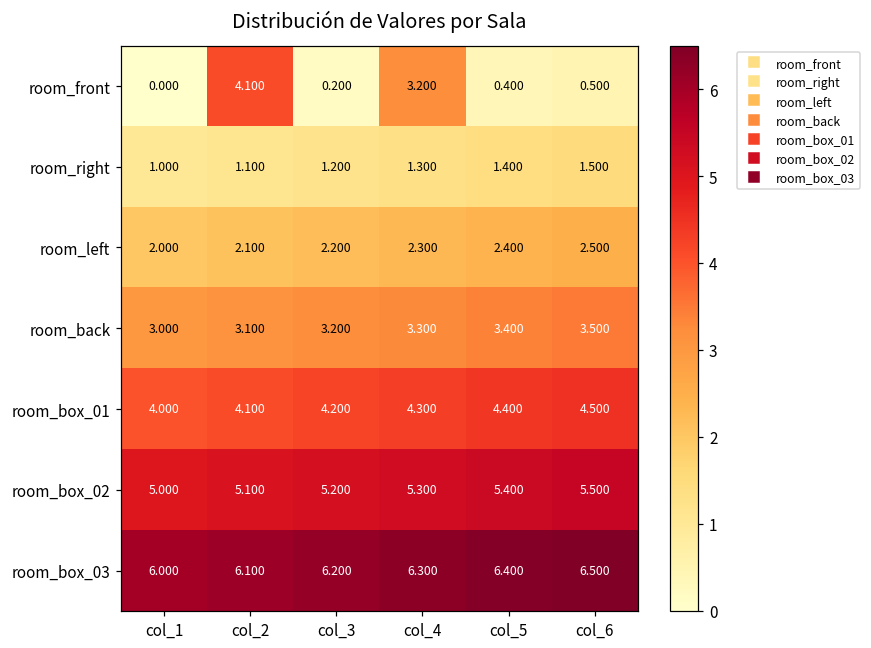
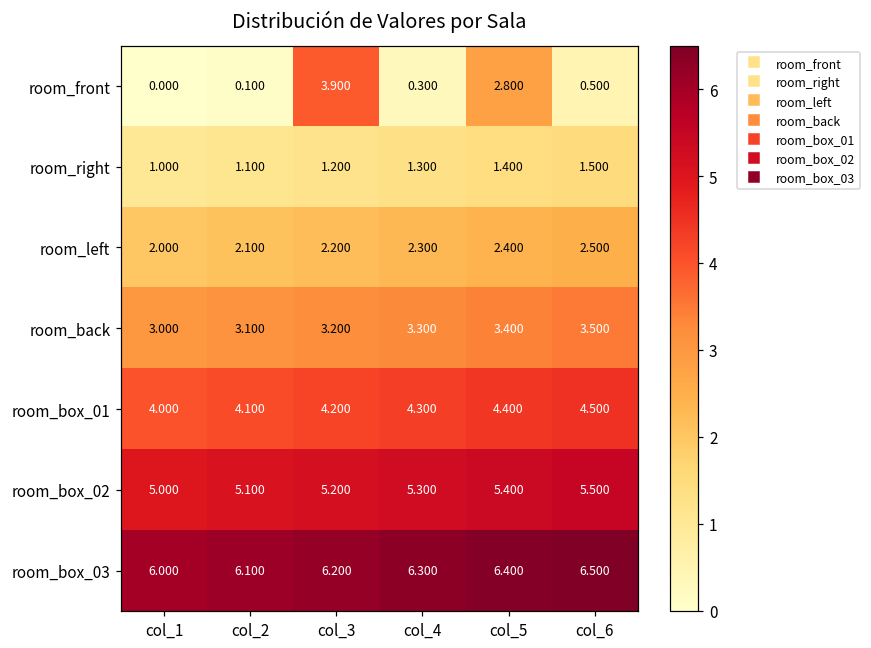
room_front, col_2: 4.100 -> 0.100
room_front, col_3: 0.200 -> 3.900
room_front, col_4: 3.200 -> 0.300
room_front, col_5: 0.400 -> 2.800
